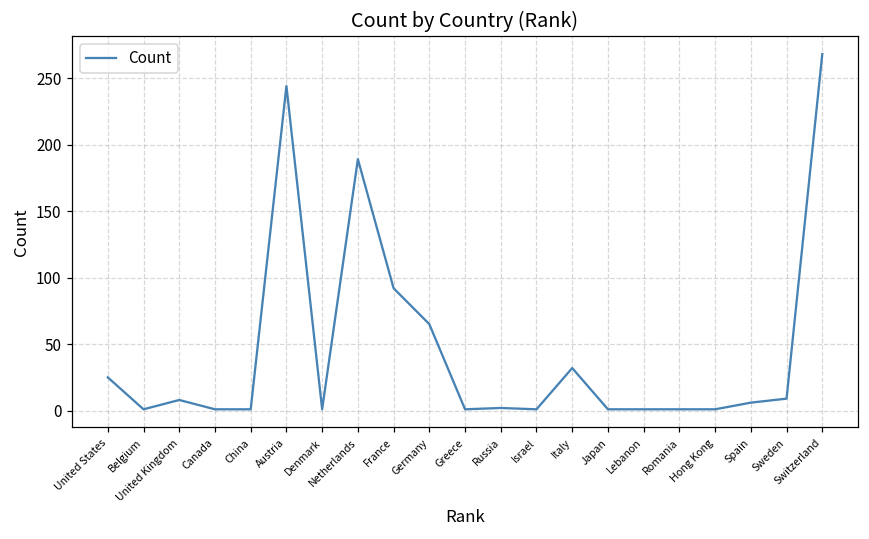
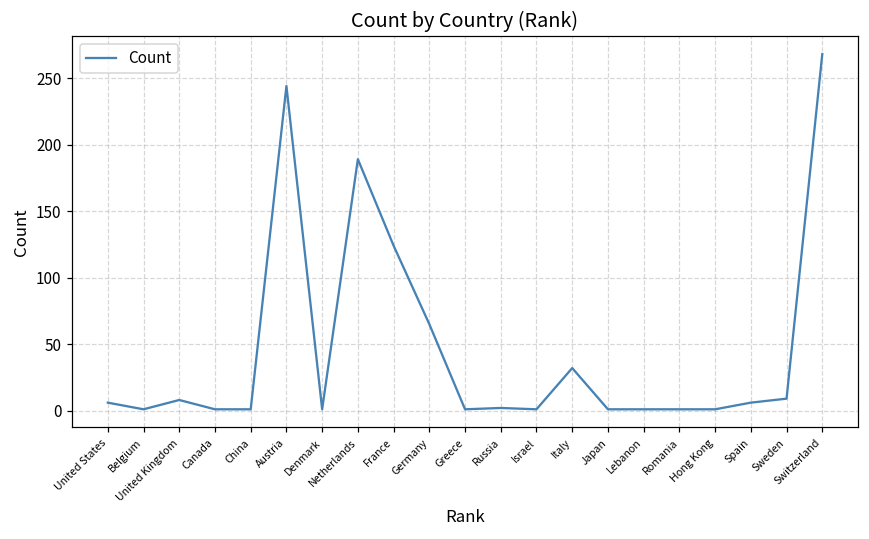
United States: 25 -> 6
France: 92 -> 124
